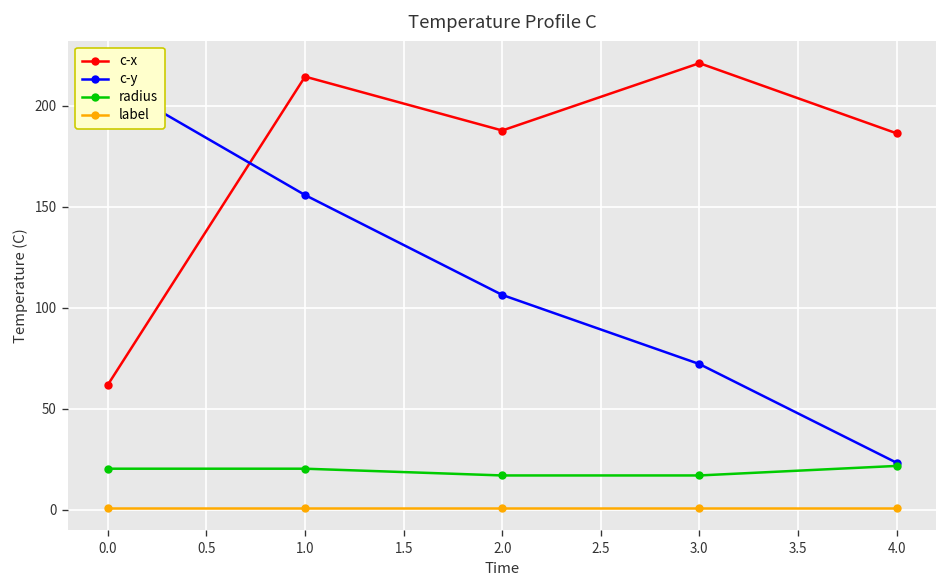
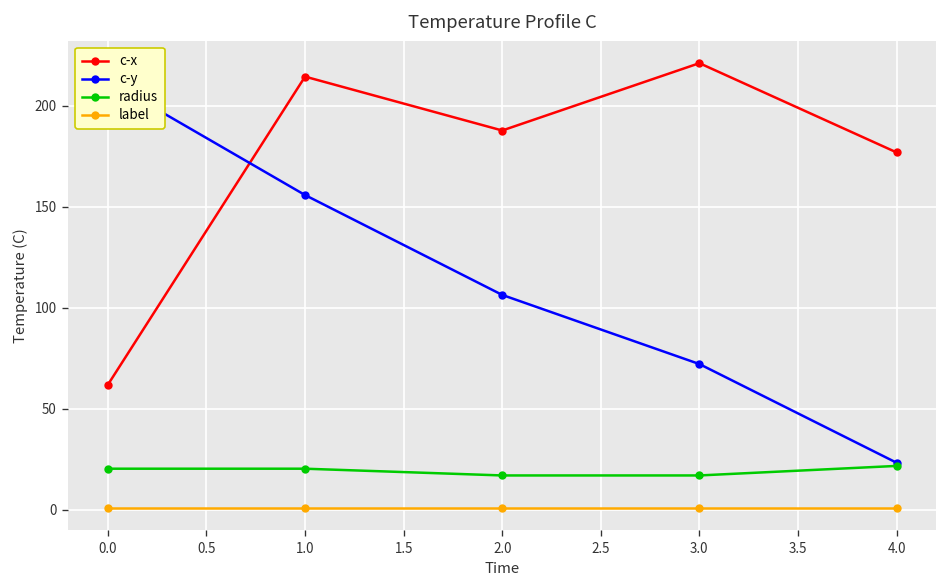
c-x, 4.0: 186 -> 177
